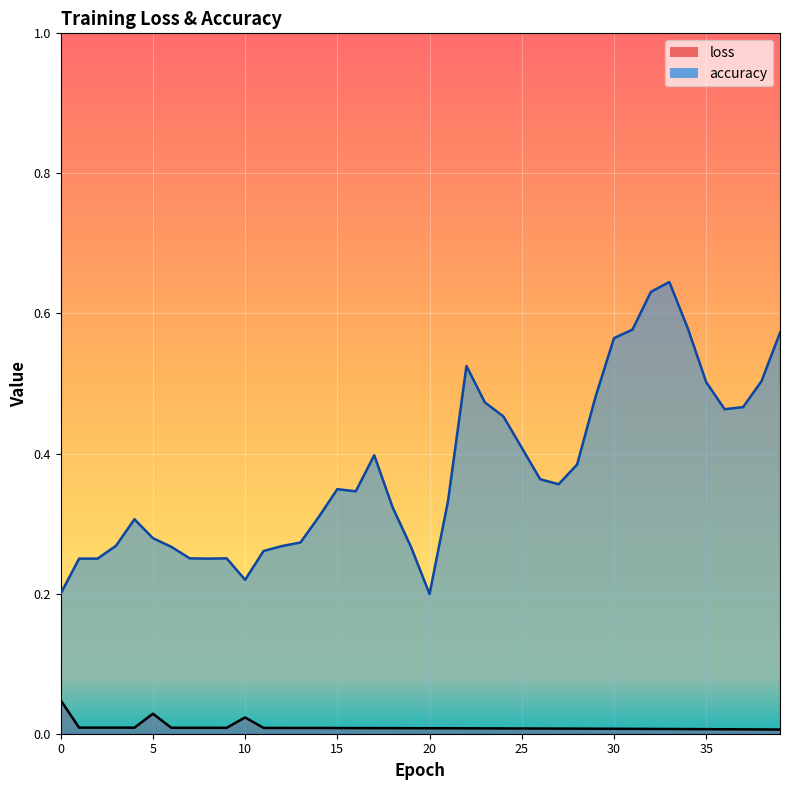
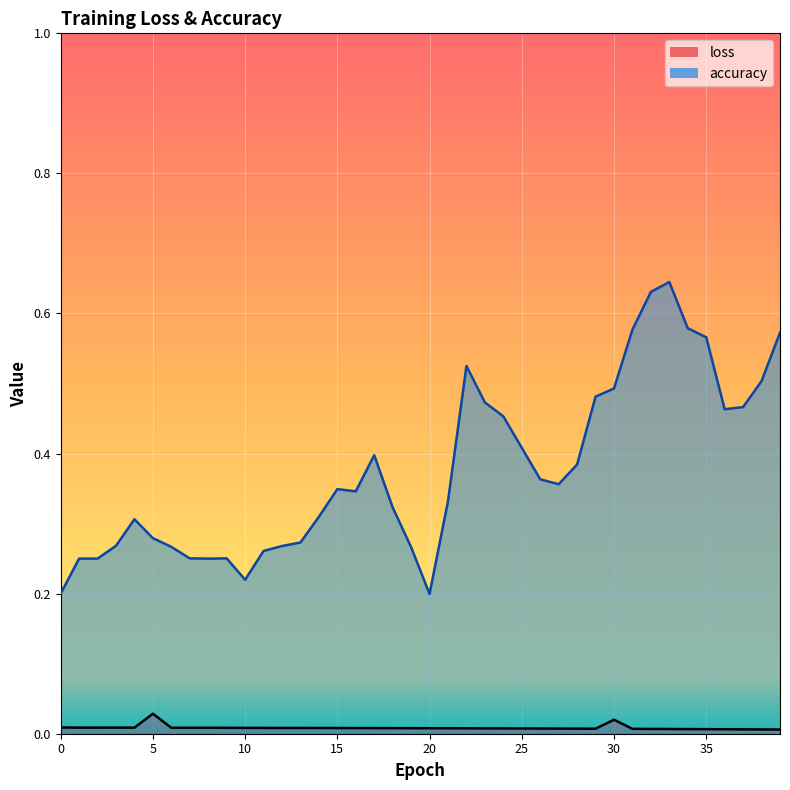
loss, 0: 0.05 -> 0.01
loss, 10: 0.02 -> 0.01
loss, 30: 0.01 -> 0.02
accuracy, 30: 0.56 -> 0.49
accuracy, 35: 0.50 -> 0.57
